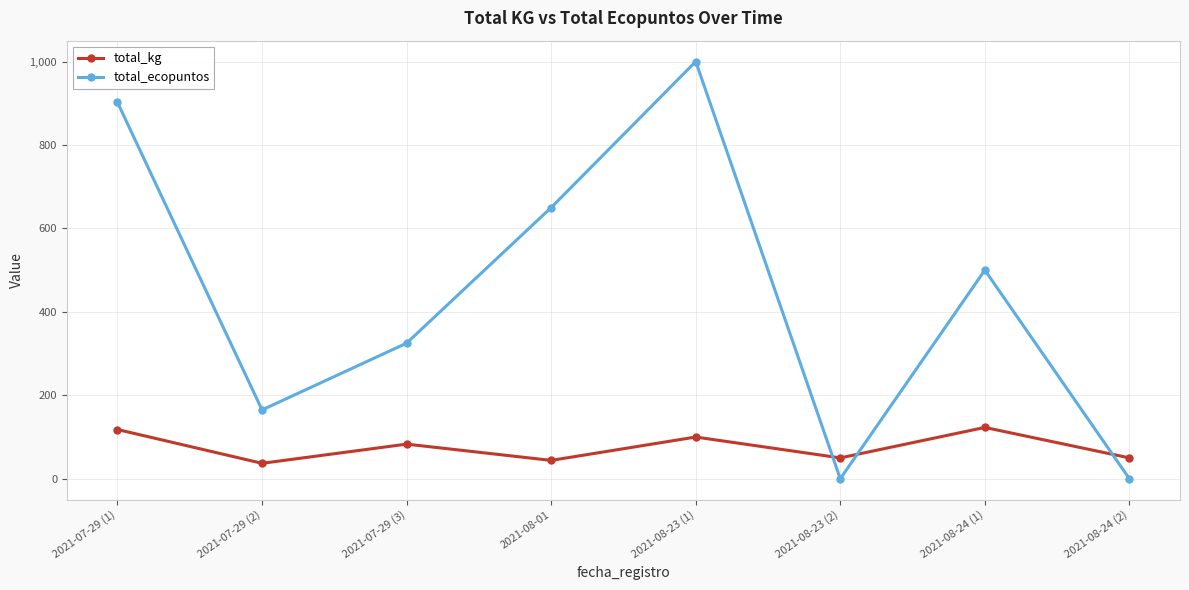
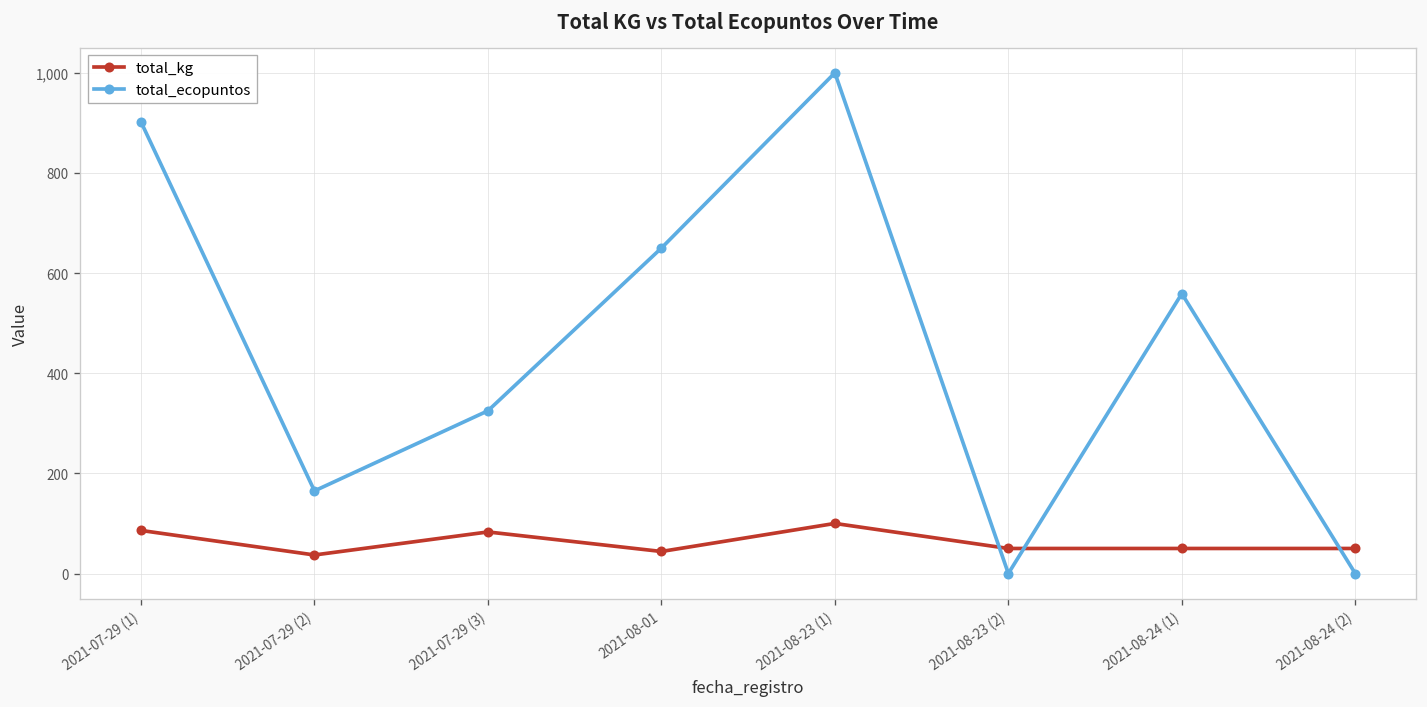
total_kg, 2021-07-29 (1): 120 -> 90
total_kg, 2021-08-24 (1): 120 -> 50
total_ecopuntos, 2021-08-24 (1): 500 -> 560
